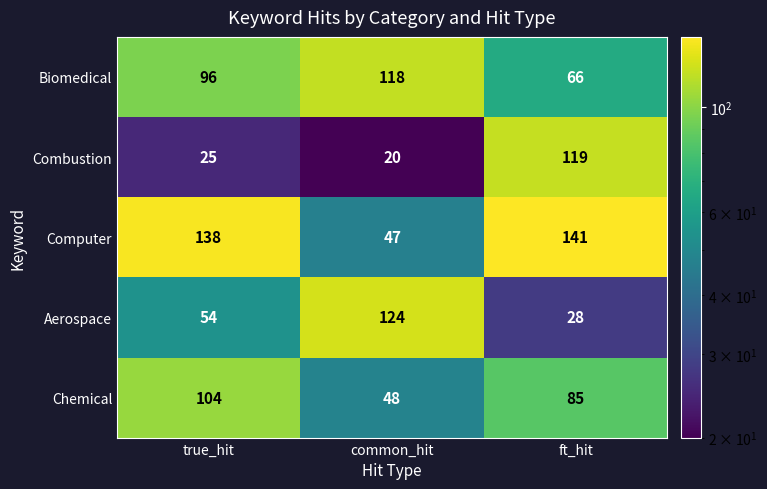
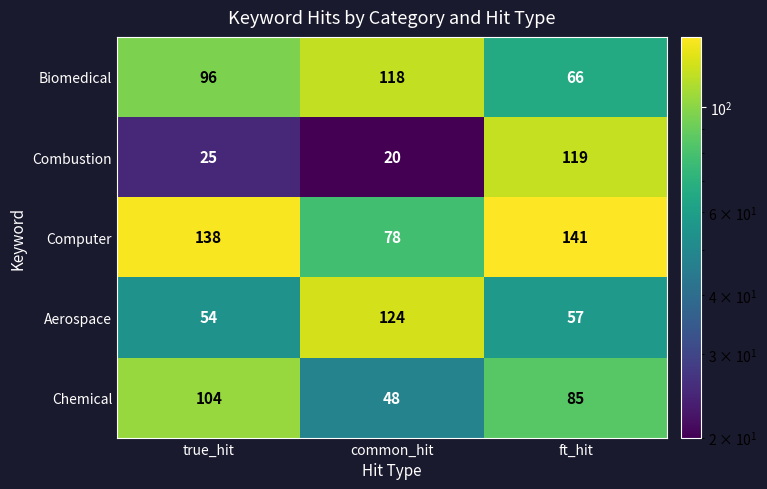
Computer, common_hit: 47 -> 78
Aerospace, ft_hit: 28 -> 57
